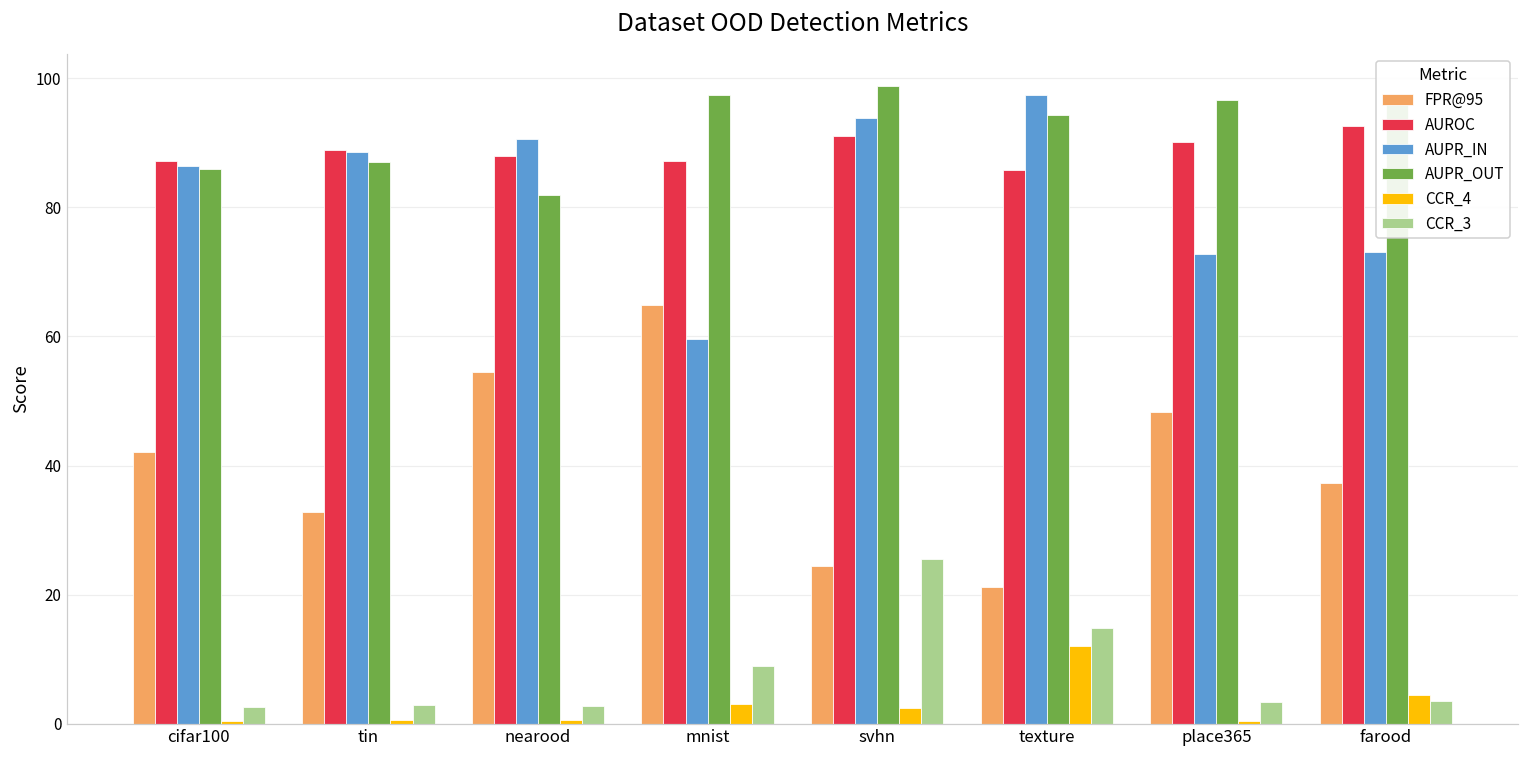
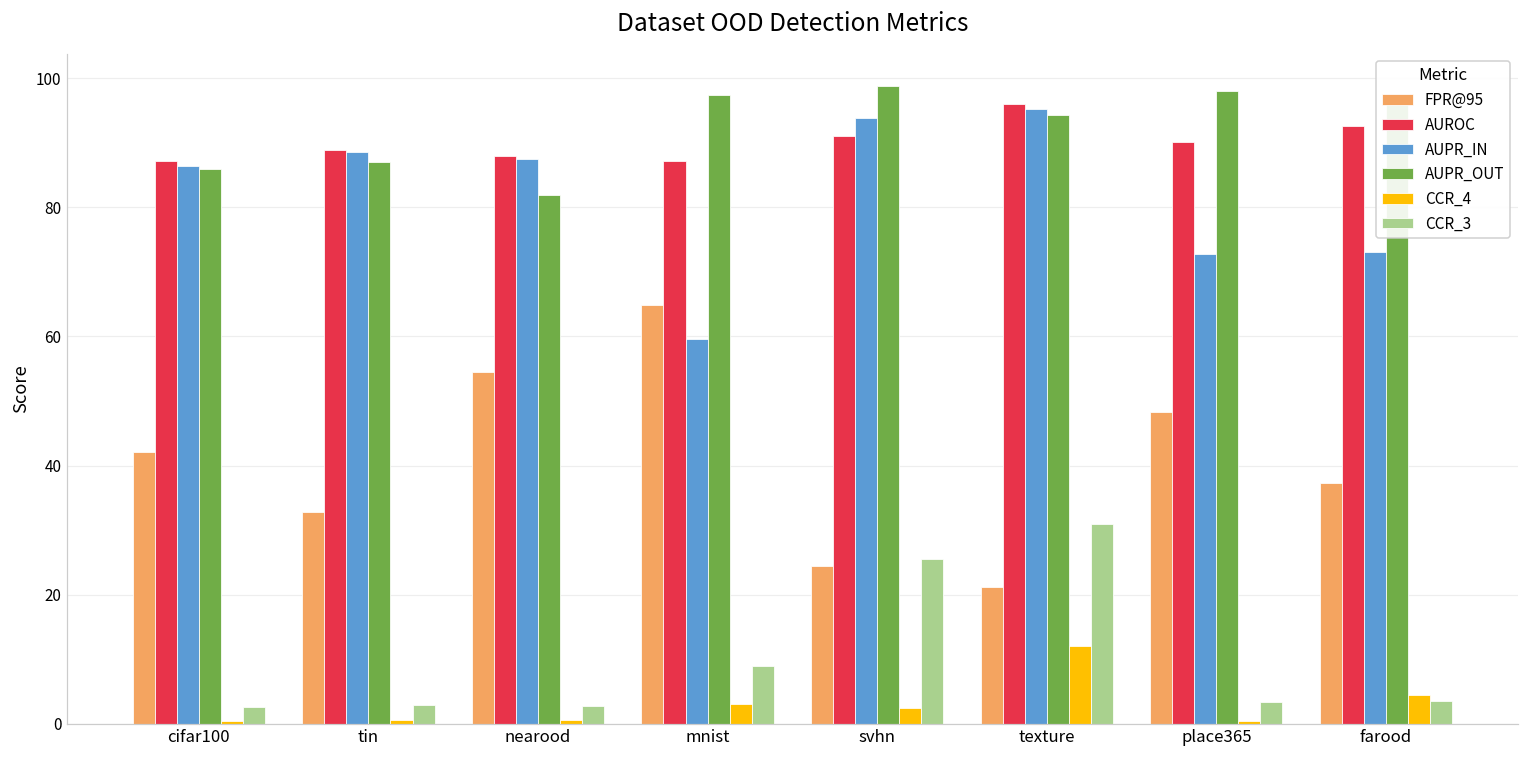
AUPR_IN, nearood: 91 -> 87
AUROC, texture: 86 -> 96
AUPR_IN, texture: 97 -> 95
CCR_3, texture: 15 -> 31
AUPR_OUT, place365: 97 -> 98
